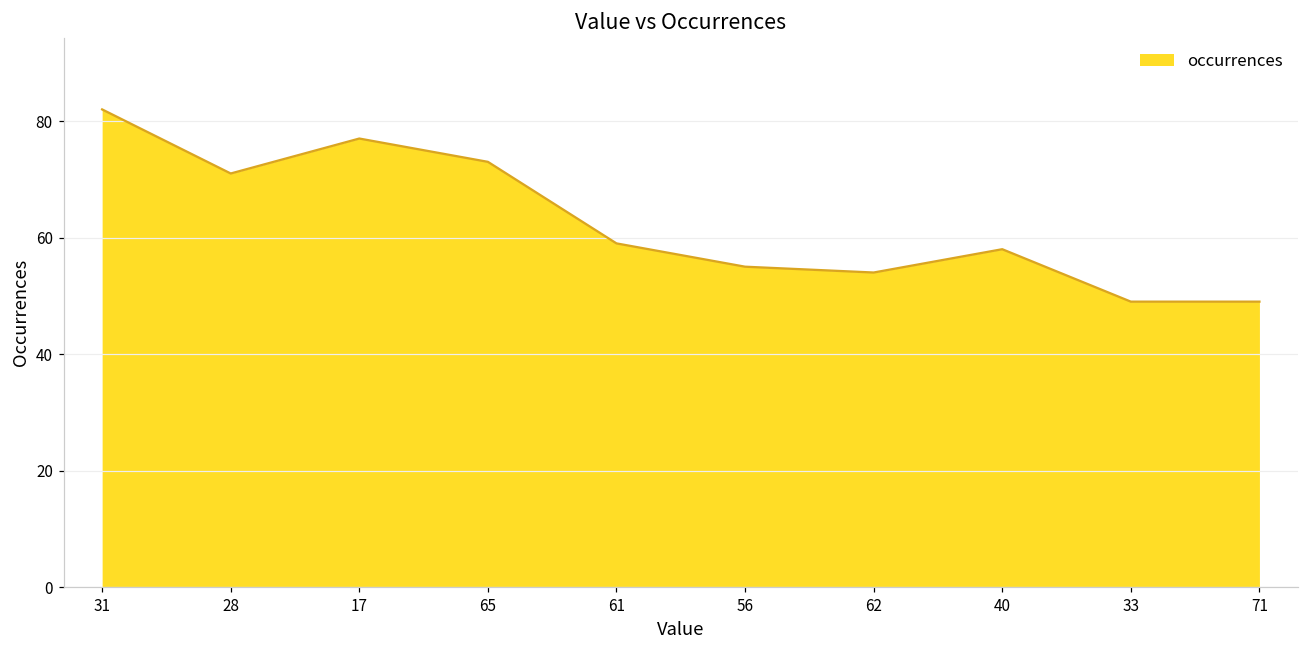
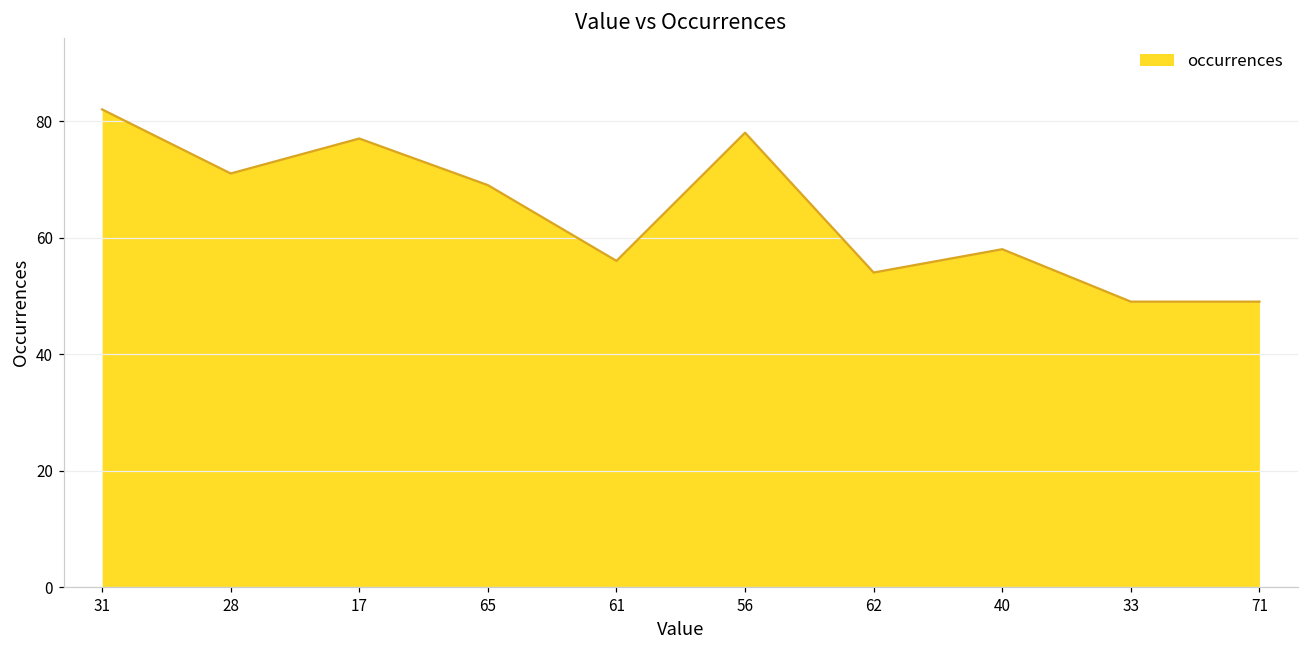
65: 73 -> 69
61: 59 -> 56
56: 55 -> 78
